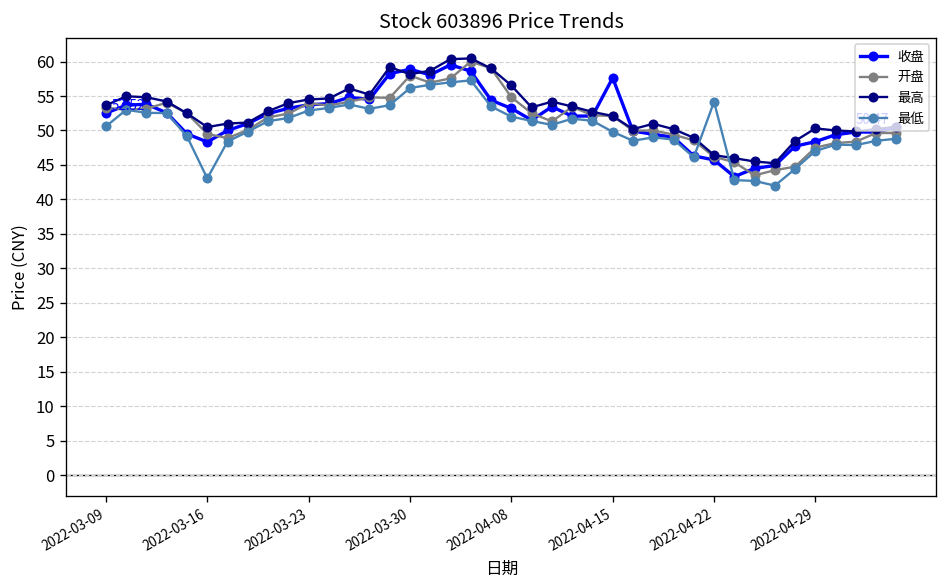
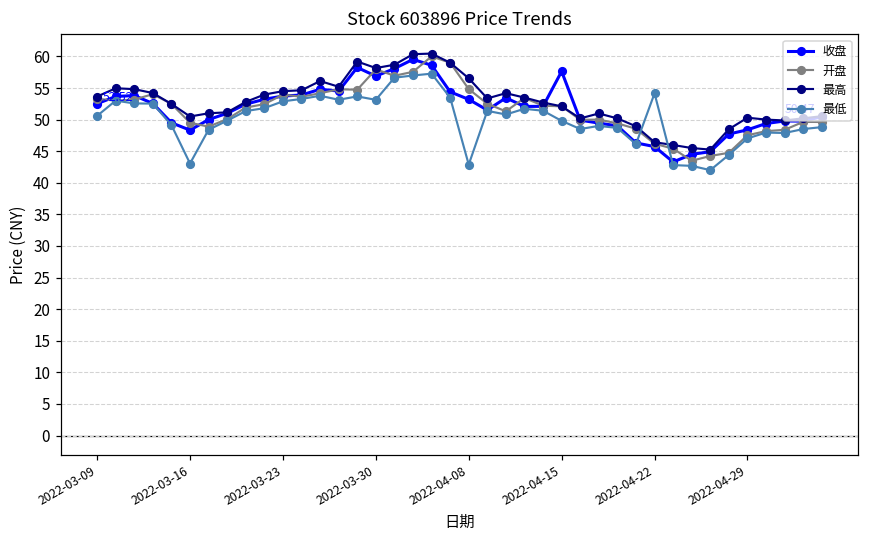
收盘, 2022-03-30: 59 -> 57
最低, 2022-03-30: 56 -> 53
最低, 2022-04-08: 52 -> 43
